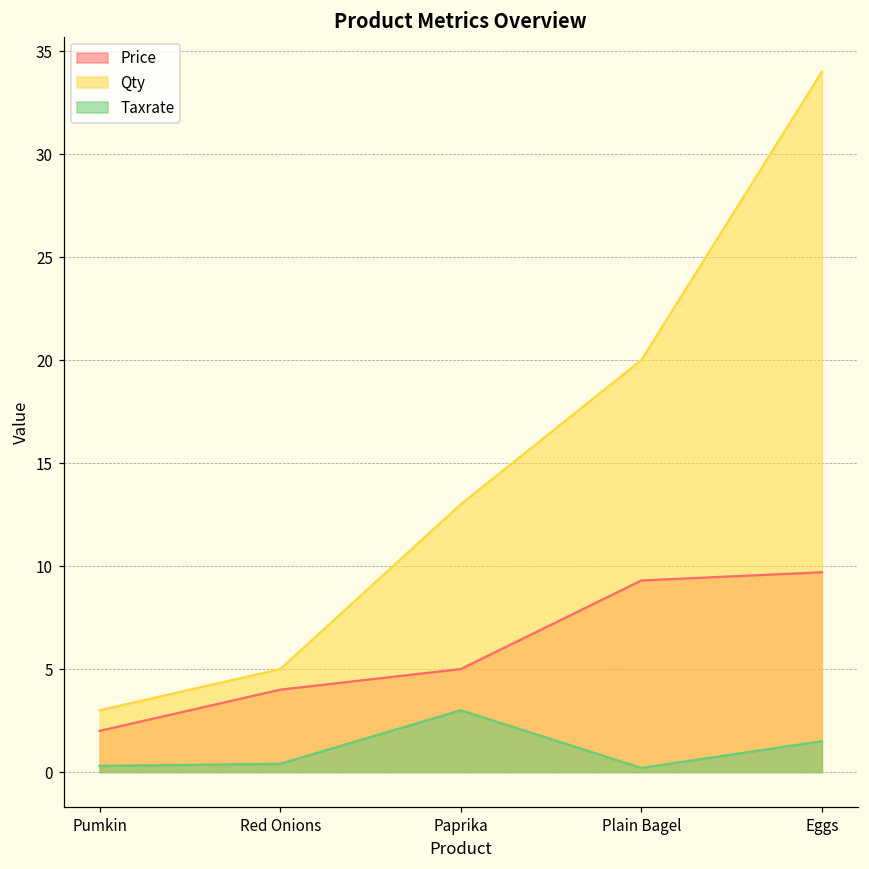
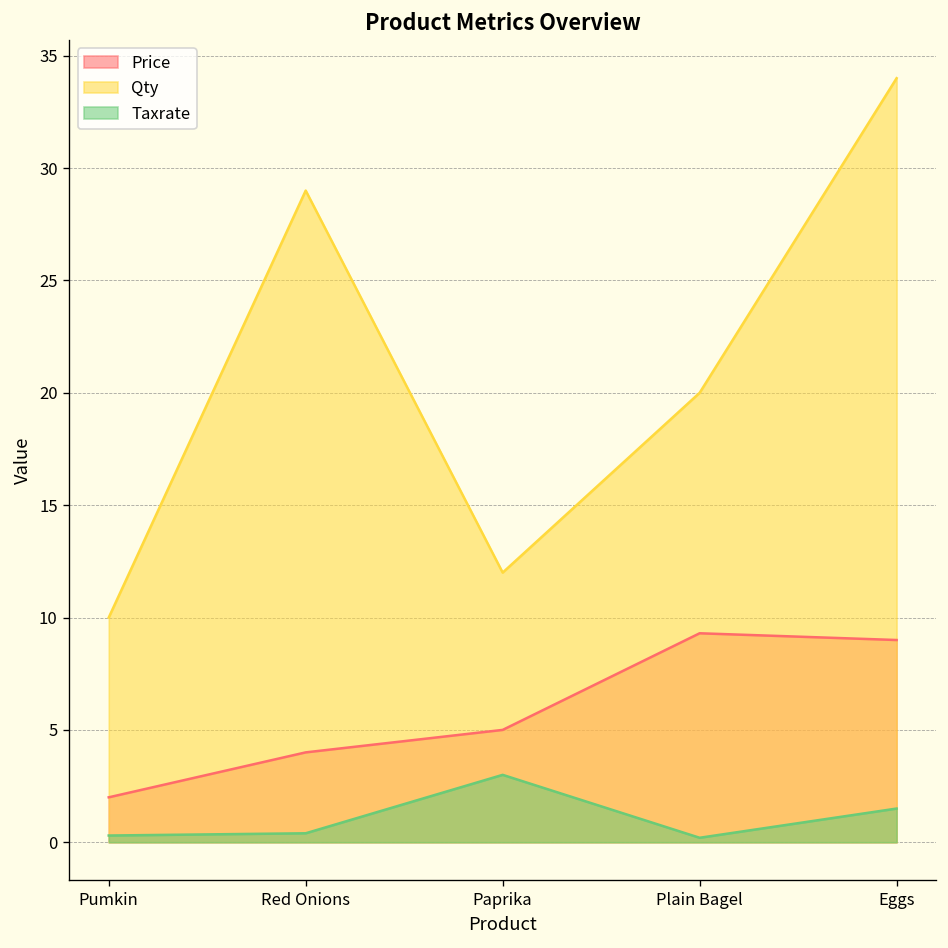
Qty, Pumkin: 3 -> 10
Qty, Red Onions: 5 -> 29
Qty, Paprika: 13 -> 12
Price, Eggs: 9.7 -> 9.0
